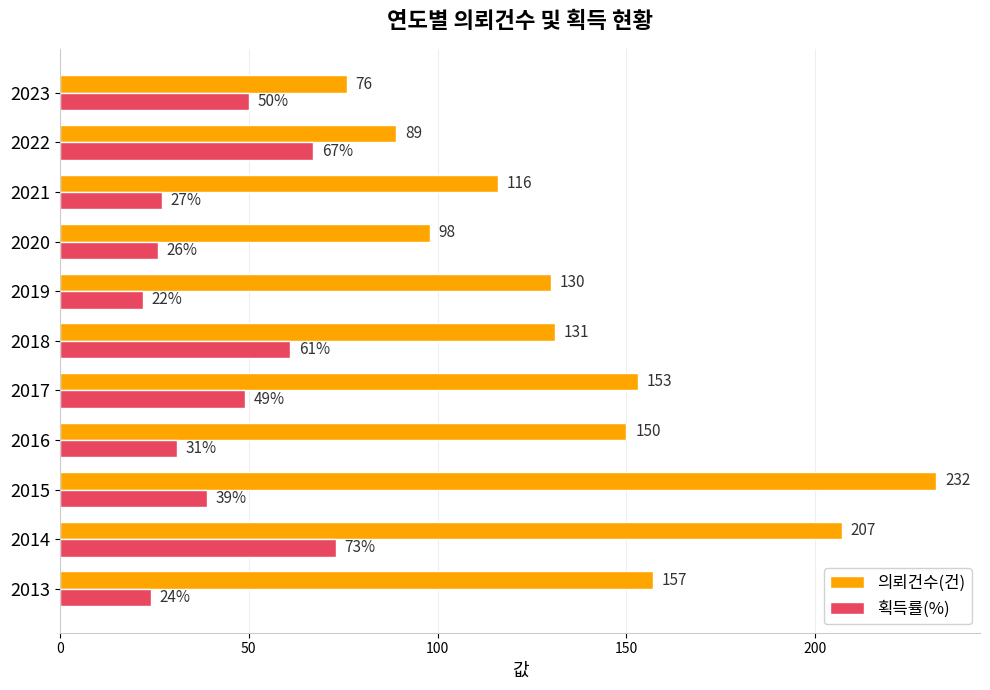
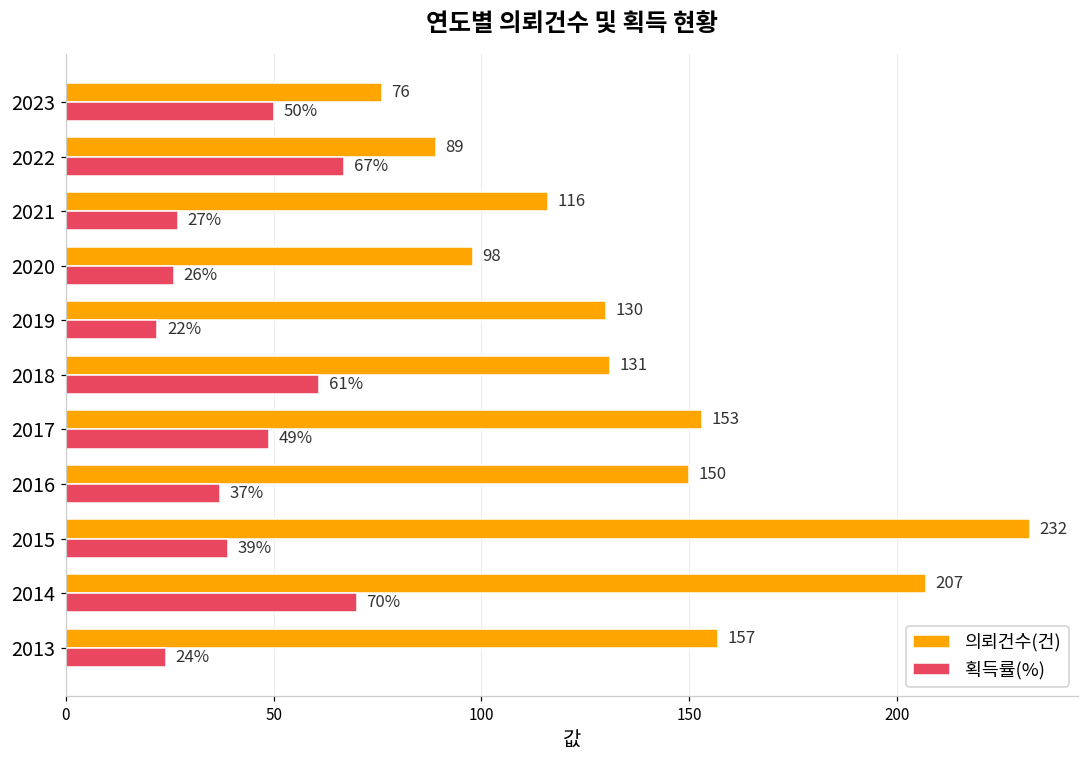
획득률(%), 2016: 31% -> 37%
획득률(%), 2014: 73% -> 70%
